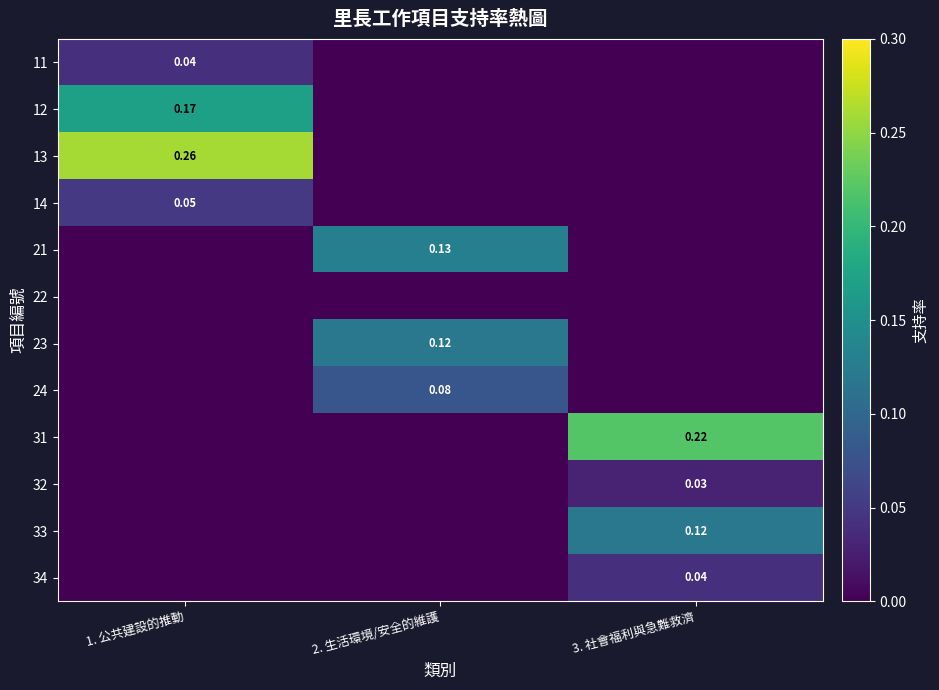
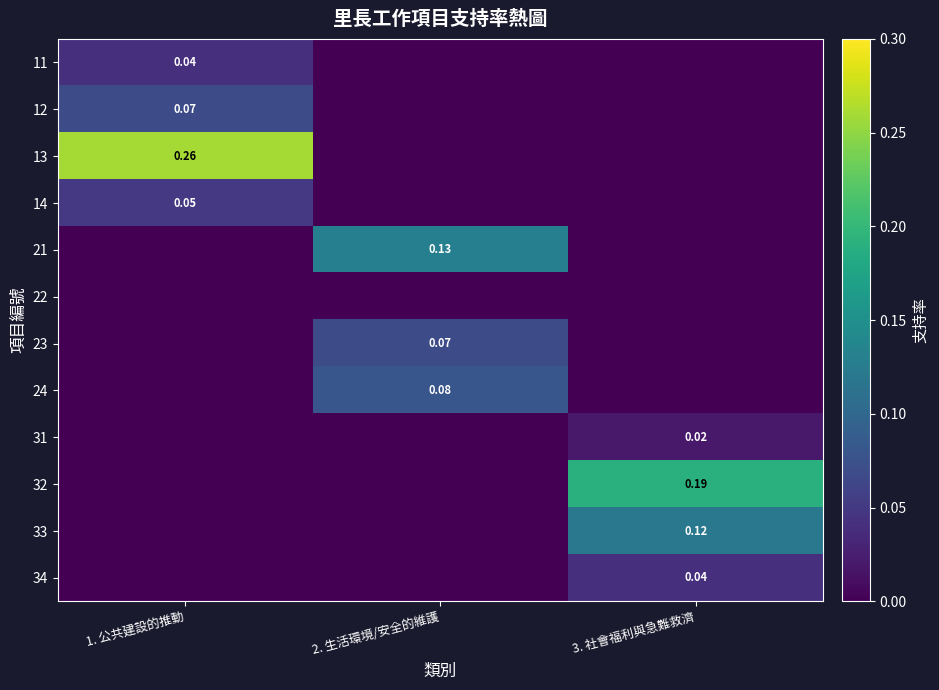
12, 1. 公共建設的推動: 0.17 -> 0.07
23, 2. 生活環境/安全的維護: 0.12 -> 0.07
31, 3. 社會福利與急難救濟: 0.22 -> 0.02
32, 3. 社會福利與急難救濟: 0.03 -> 0.19
